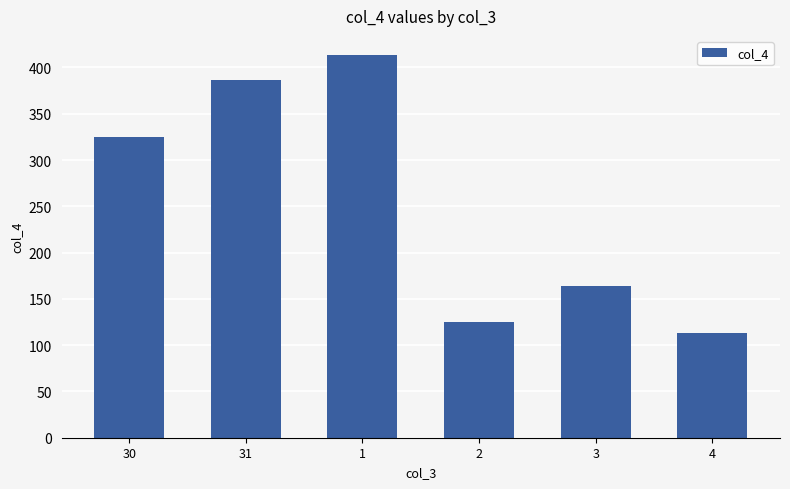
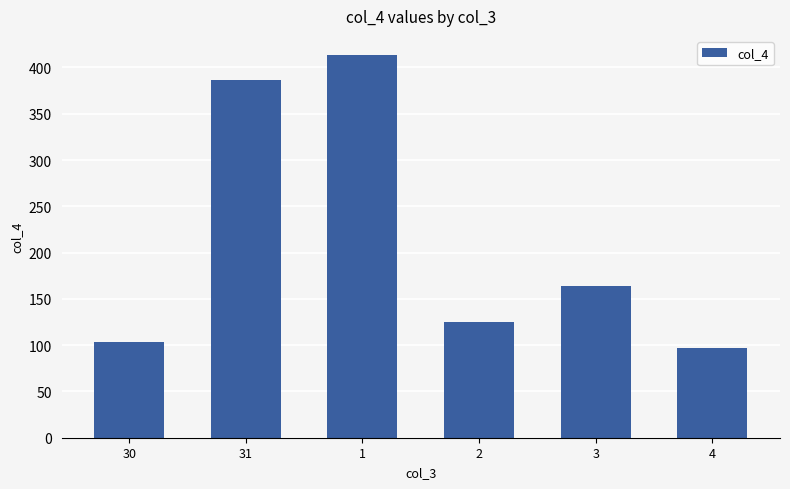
30: 320 -> 100
4: 110 -> 100
